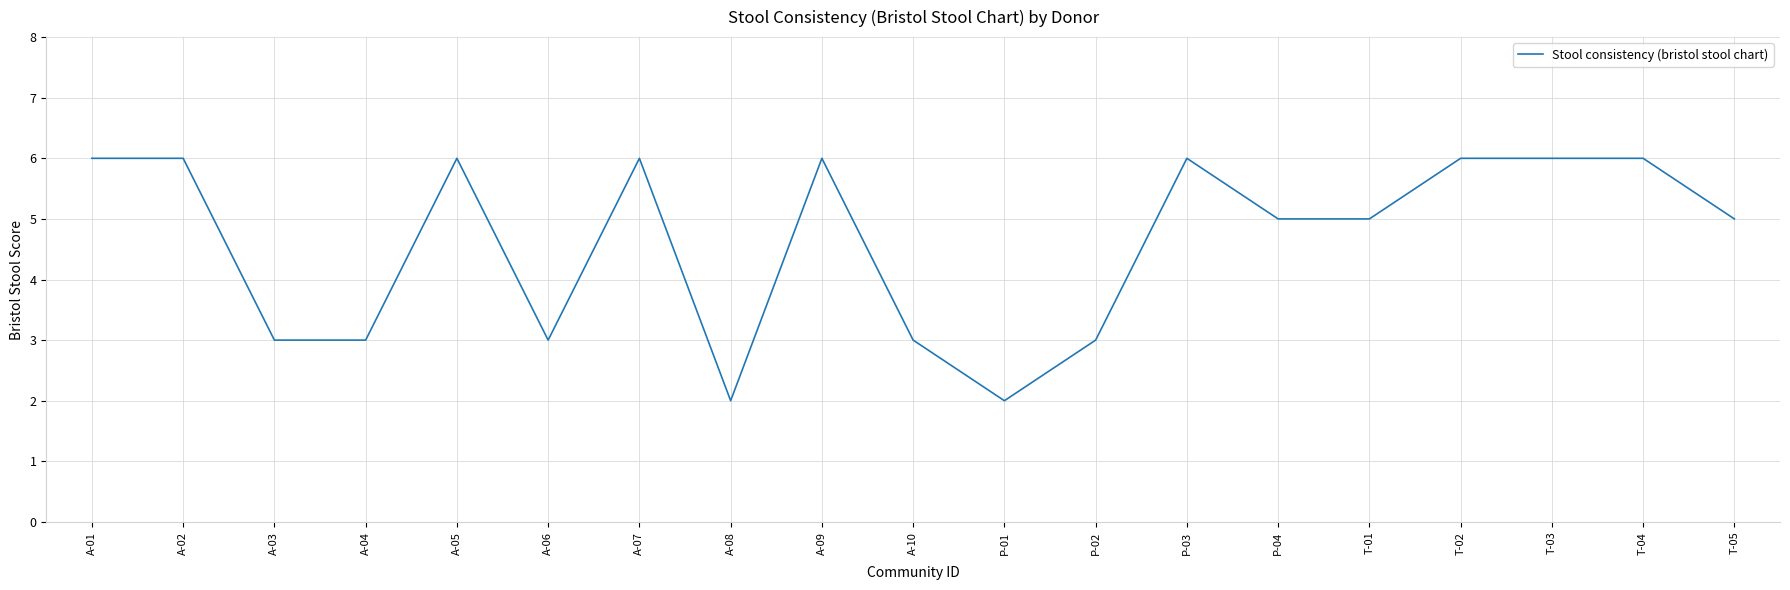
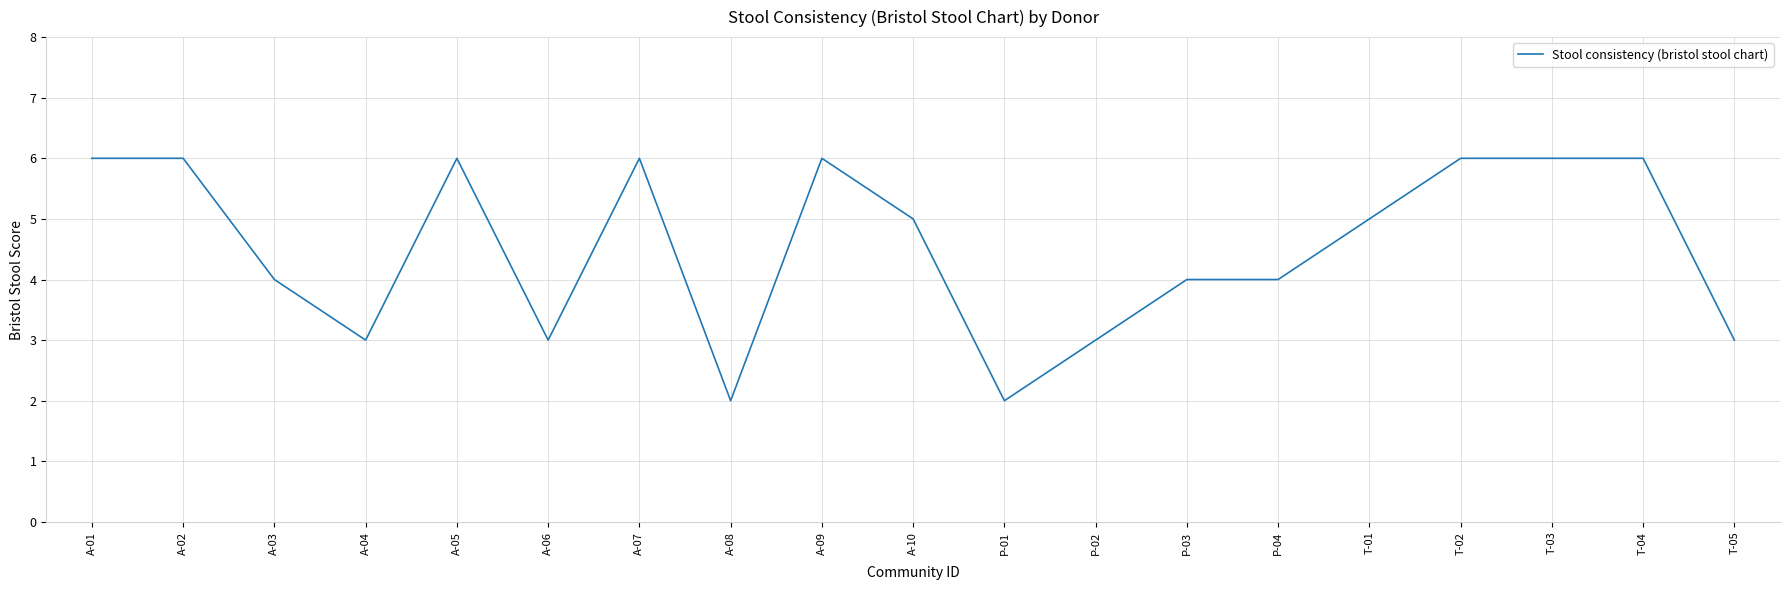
A-03: 3 -> 4
A-10: 3 -> 5
P-03: 6 -> 4
P-04: 5 -> 4
T-05: 5 -> 3
